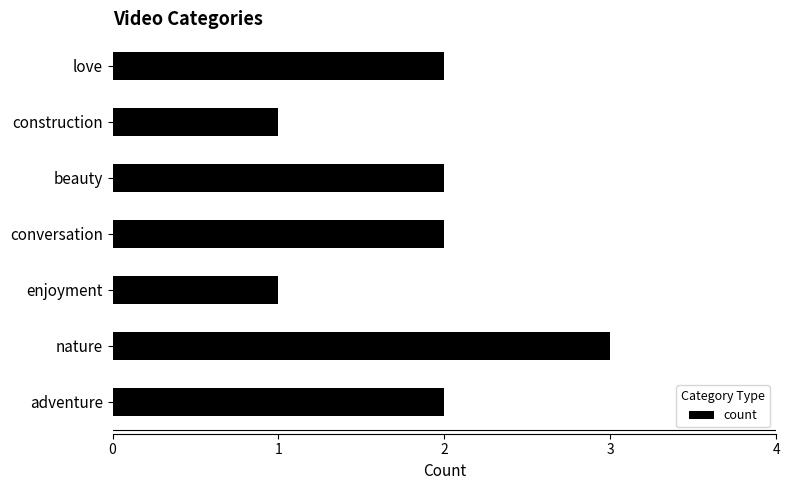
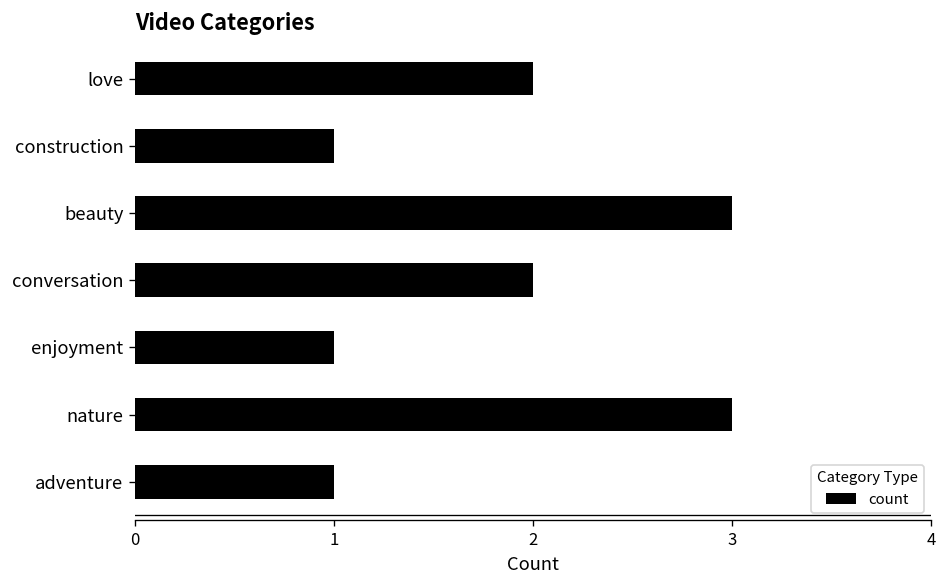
beauty: 2 -> 3
adventure: 2 -> 1
